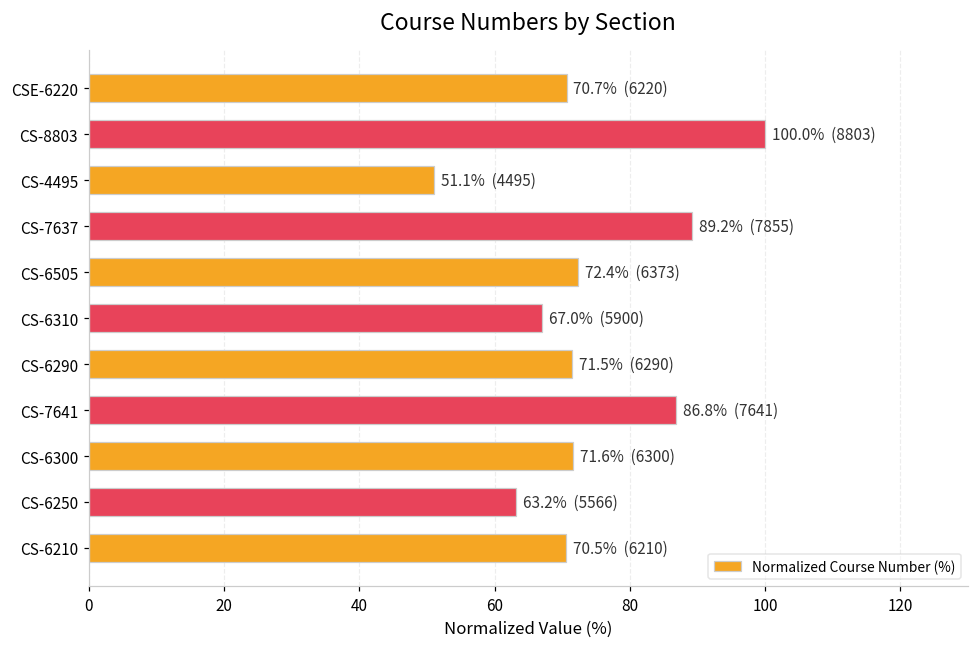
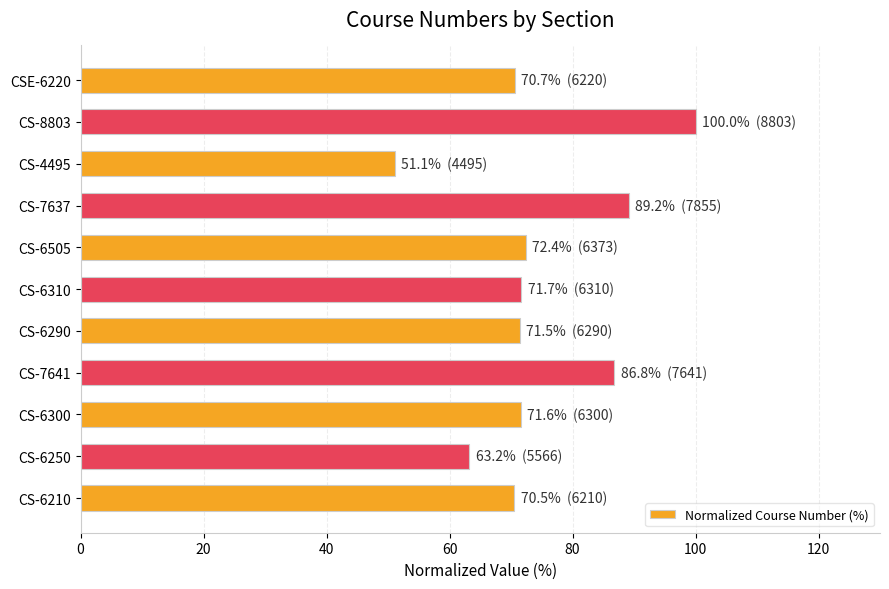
CS-6310: 67.0% (5900) -> 71.7% (6310)
